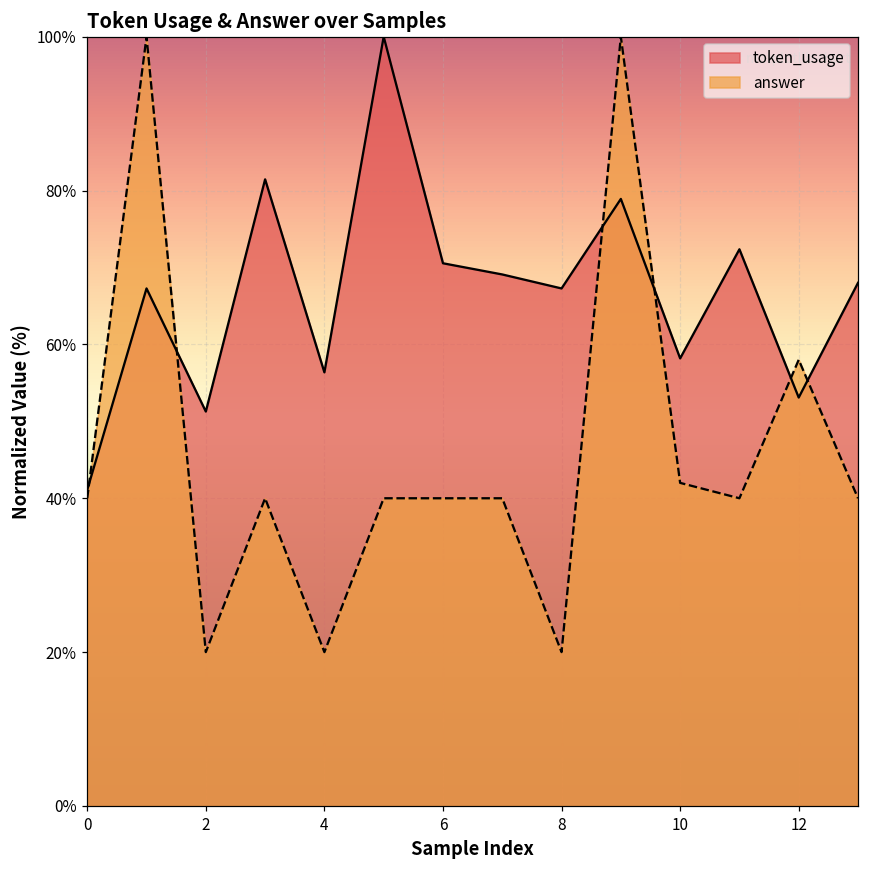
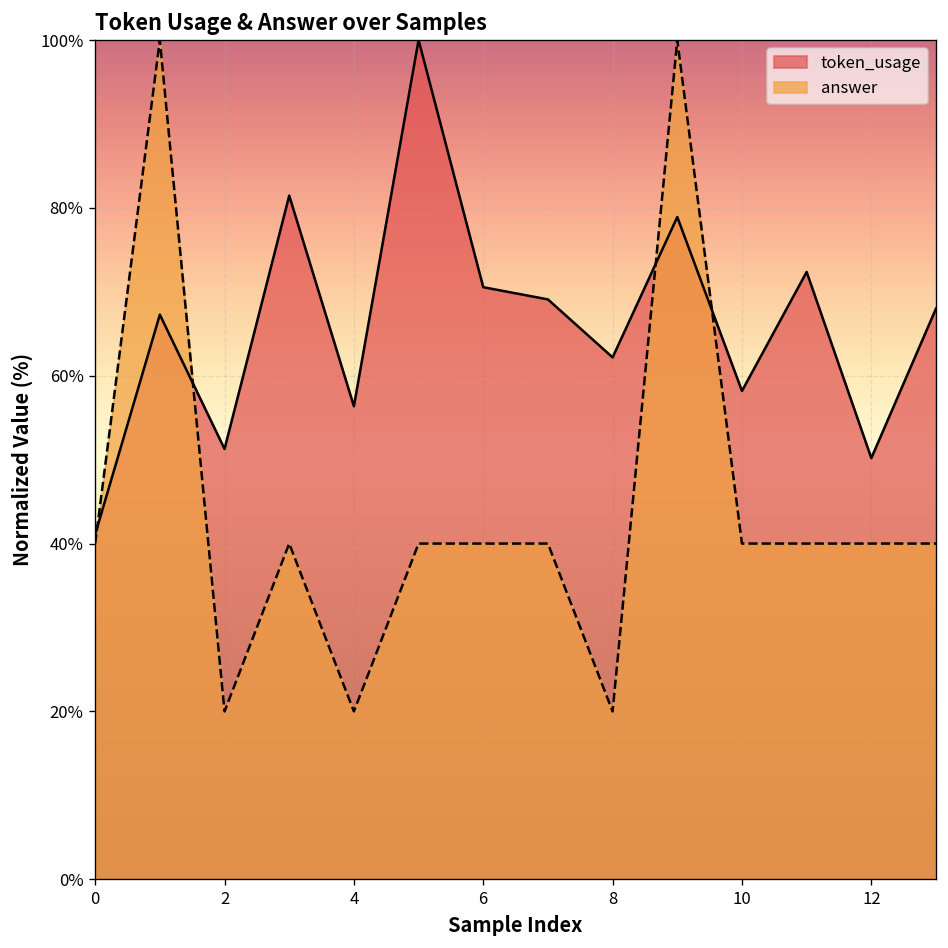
token_usage, 8: 67% -> 62%
answer, 10: 42% -> 40%
token_usage, 12: 53% -> 50%
answer, 12: 58% -> 40%
